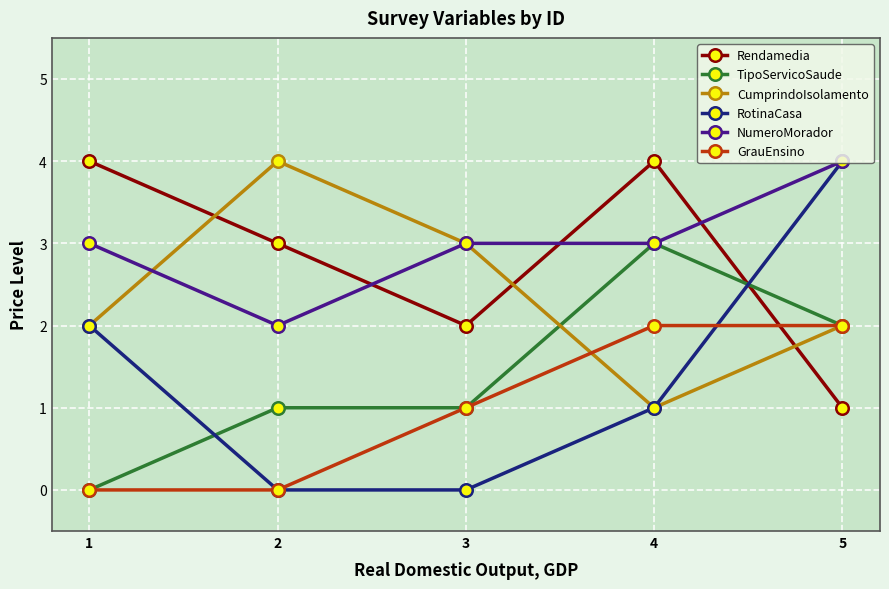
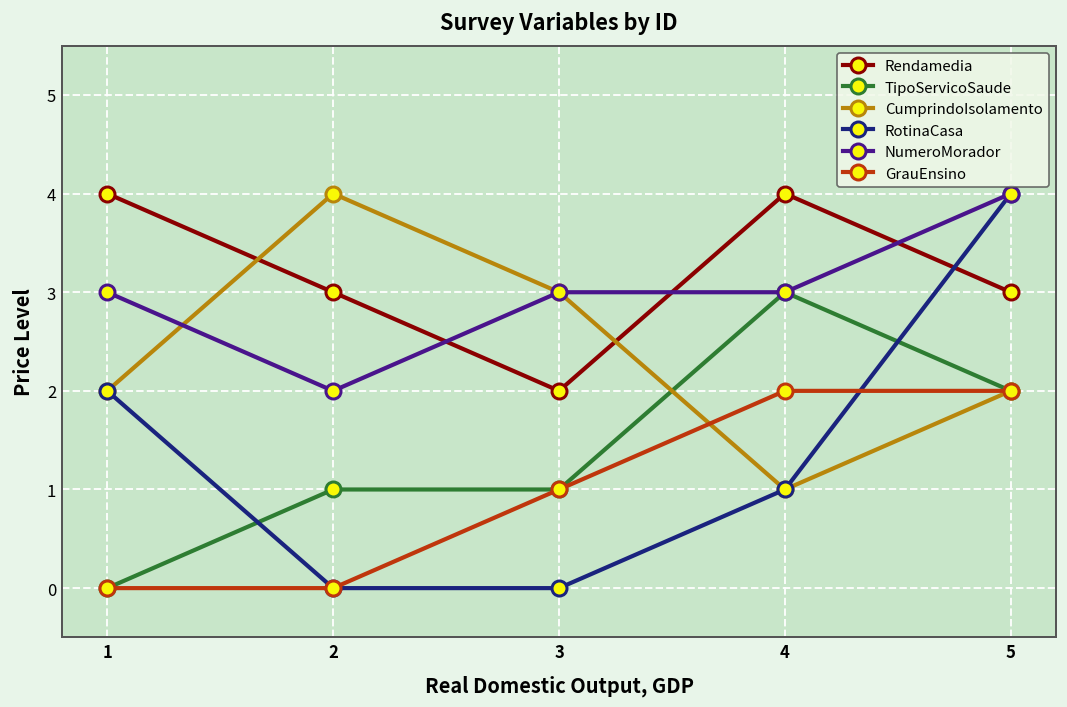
Rendamedia, 5: 1 -> 3
